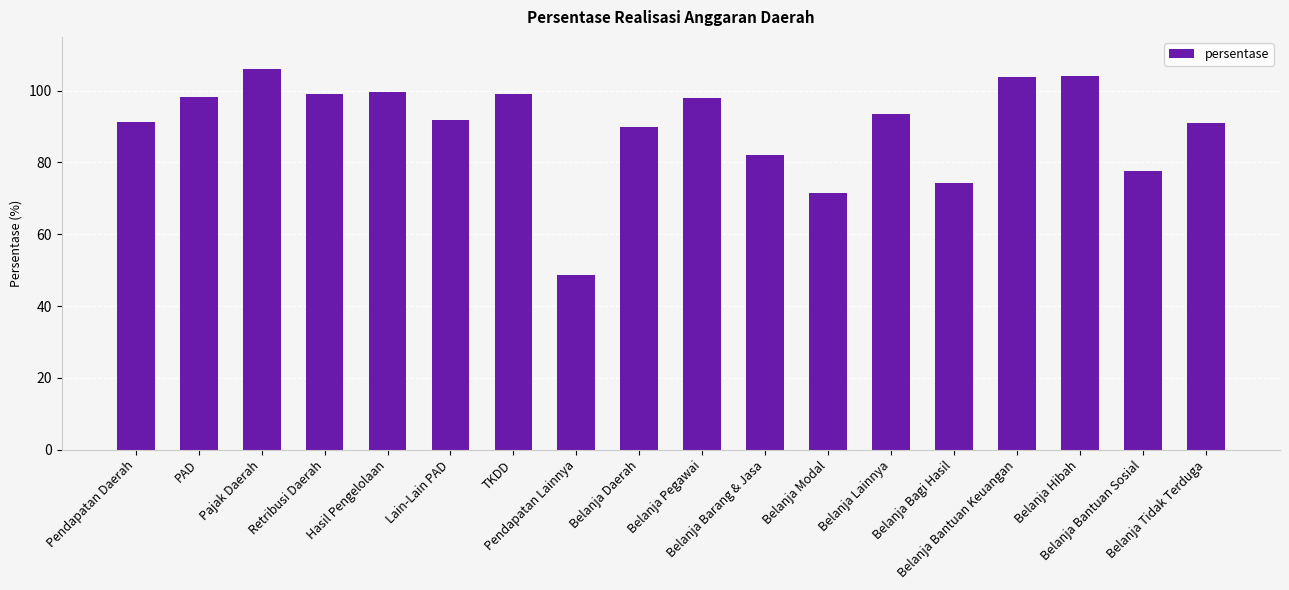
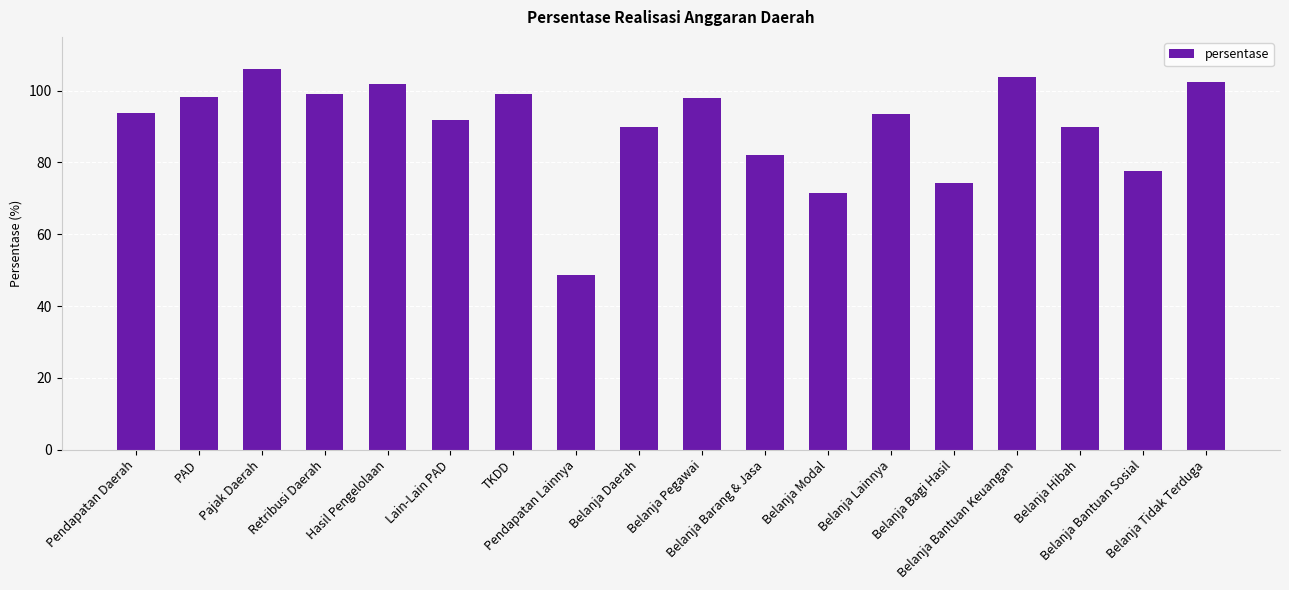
Pendapatan Daerah: 91 -> 94
Hasil Pengelolaan: 100 -> 102
Belanja Hibah: 104 -> 90
Belanja Tidak Terduga: 91 -> 103
